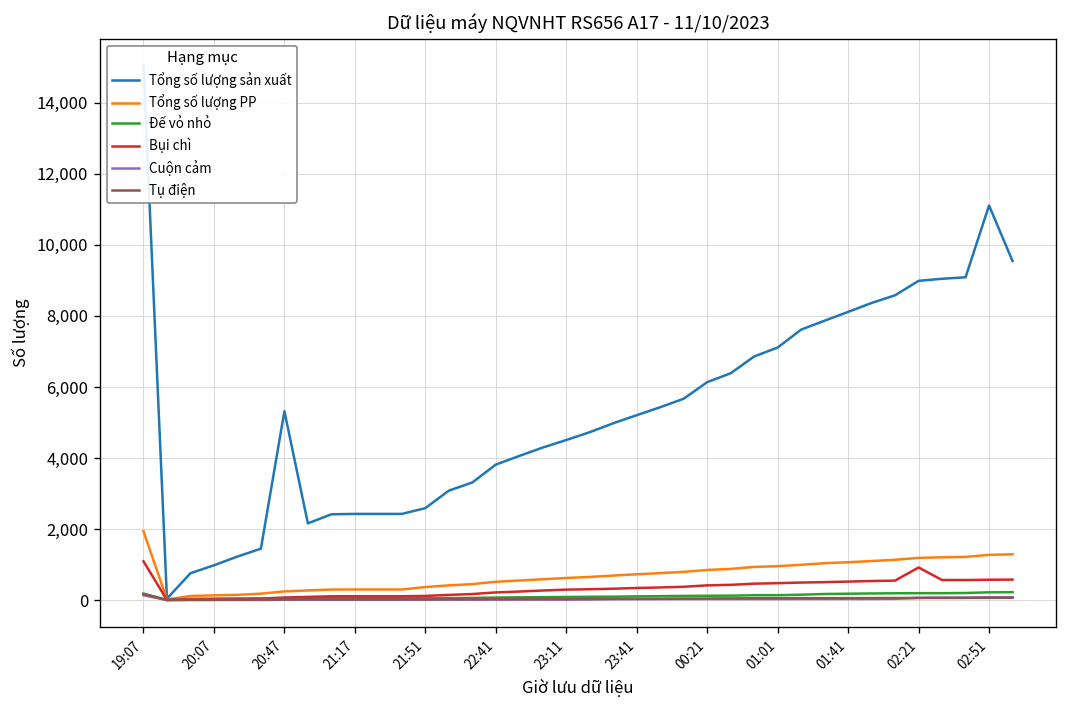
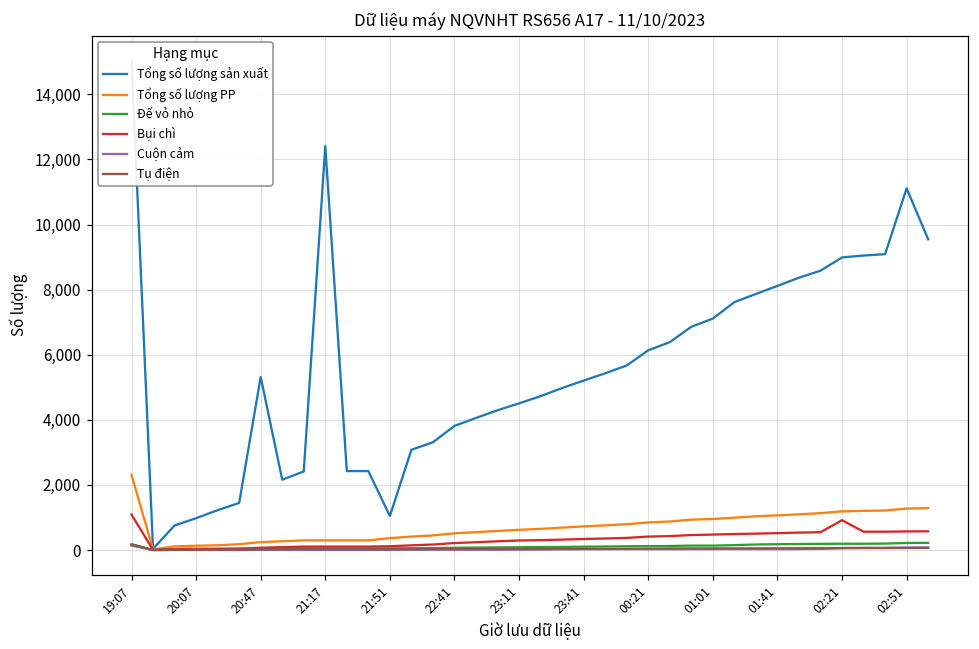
Tổng số lượng PP, 19:07: 1,900 -> 2,300
Tổng số lượng sản xuất, 21:17: 2,400 -> 12,400
Tổng số lượng sản xuất, 21:51: 2,600 -> 1,000
